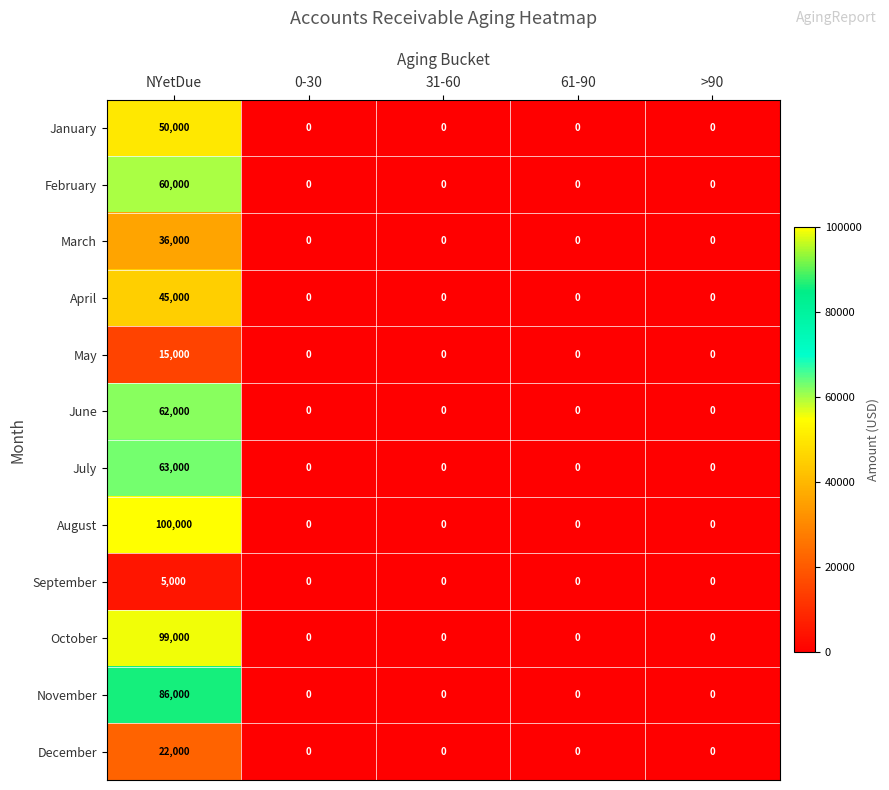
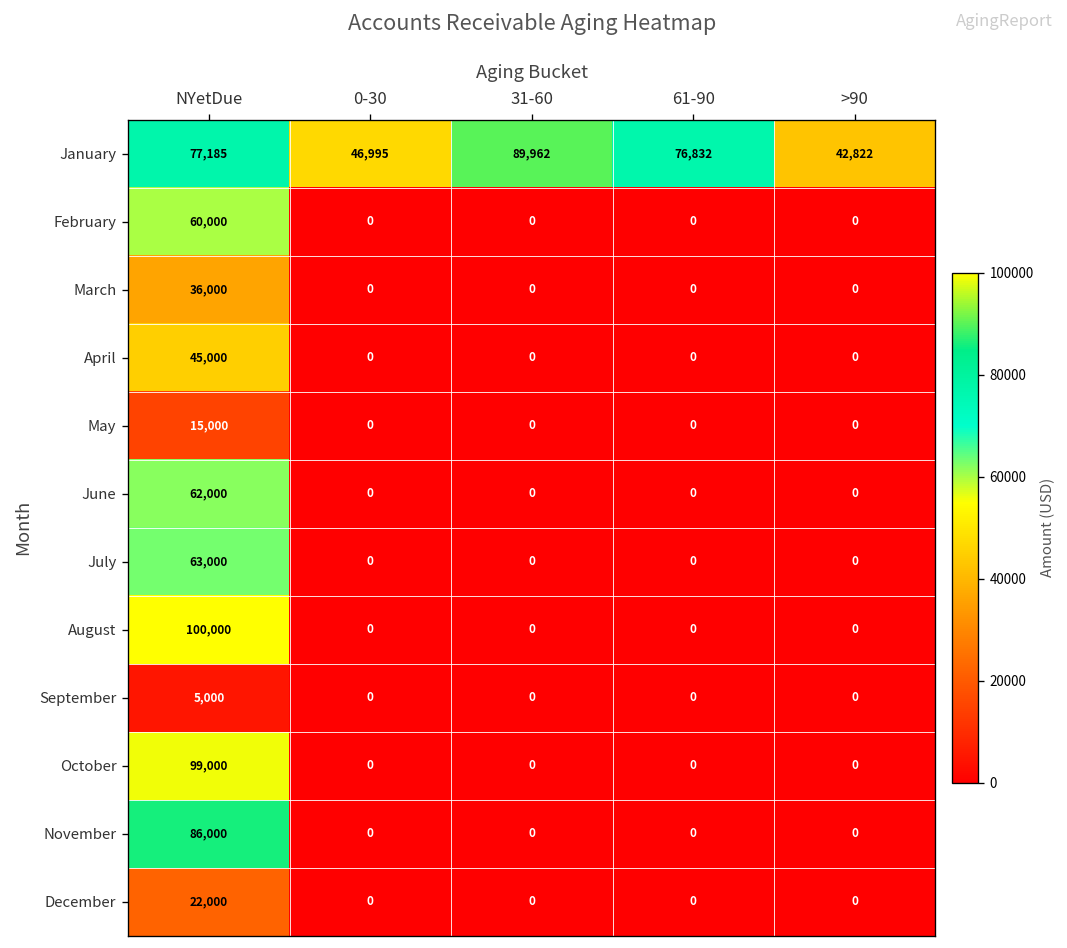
January, NYetDue: 50,000 -> 77,185
January, 0-30: 0 -> 46,995
January, 31-60: 0 -> 89,962
January, 61-90: 0 -> 76,832
January, >90: 0 -> 42,822
